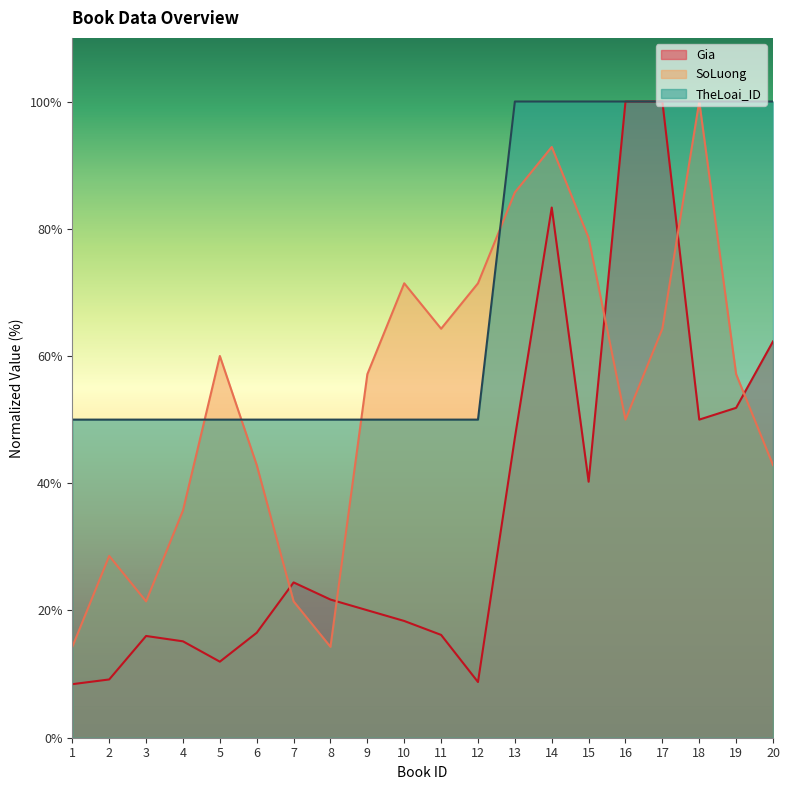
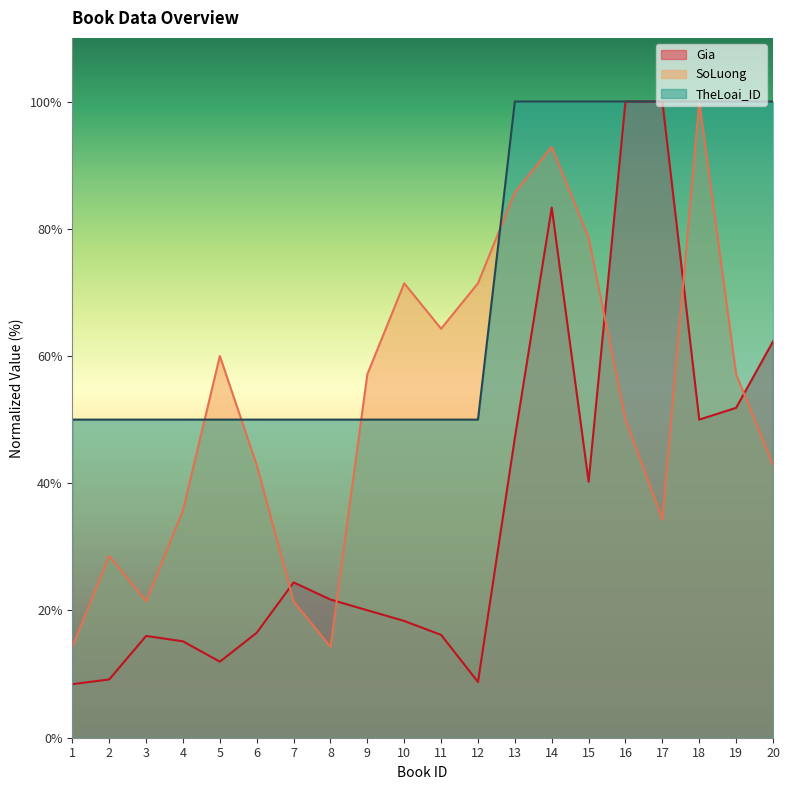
SoLuong, 17: 64% -> 34%
